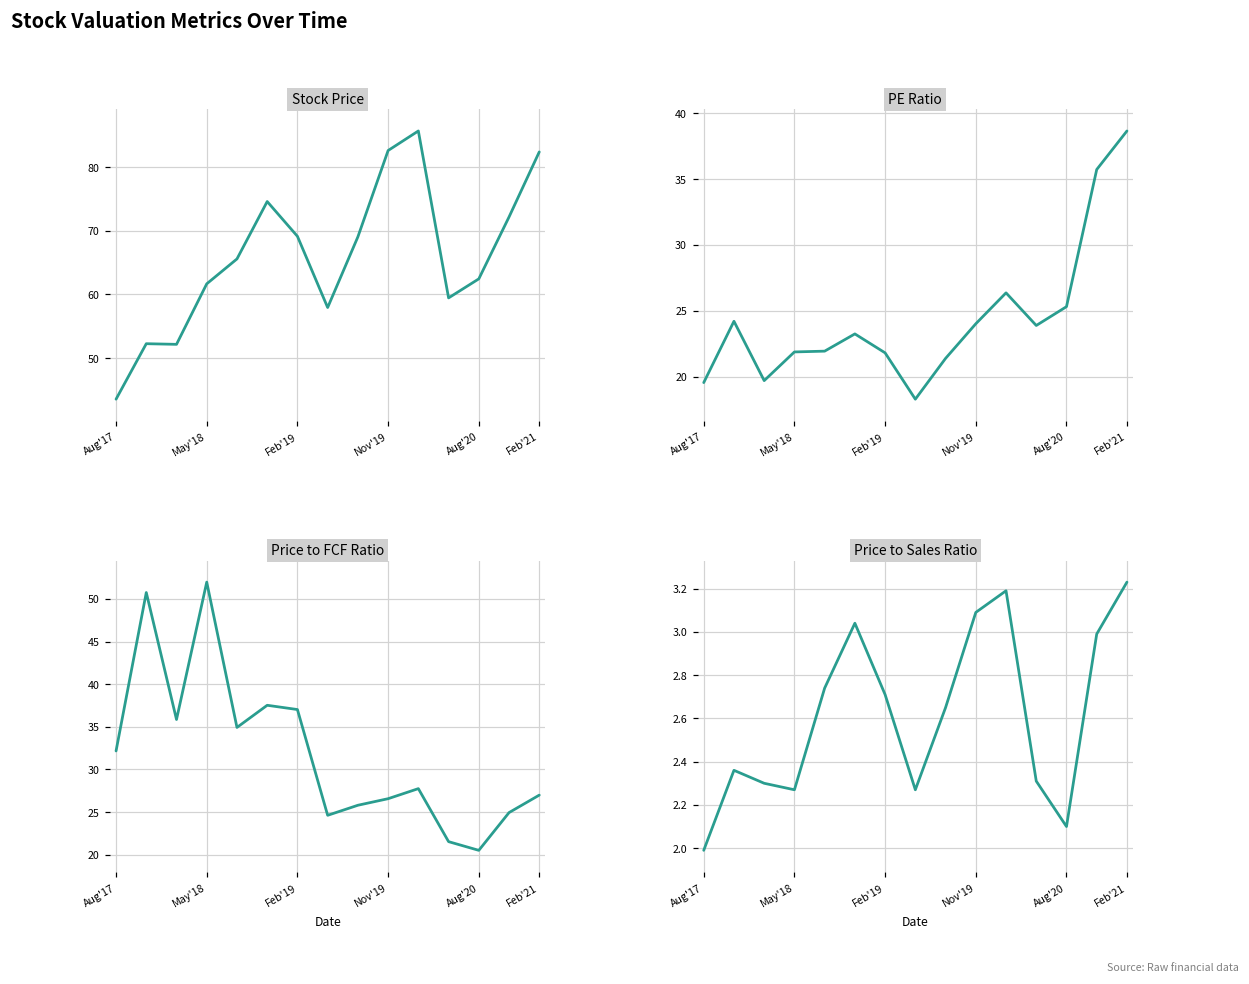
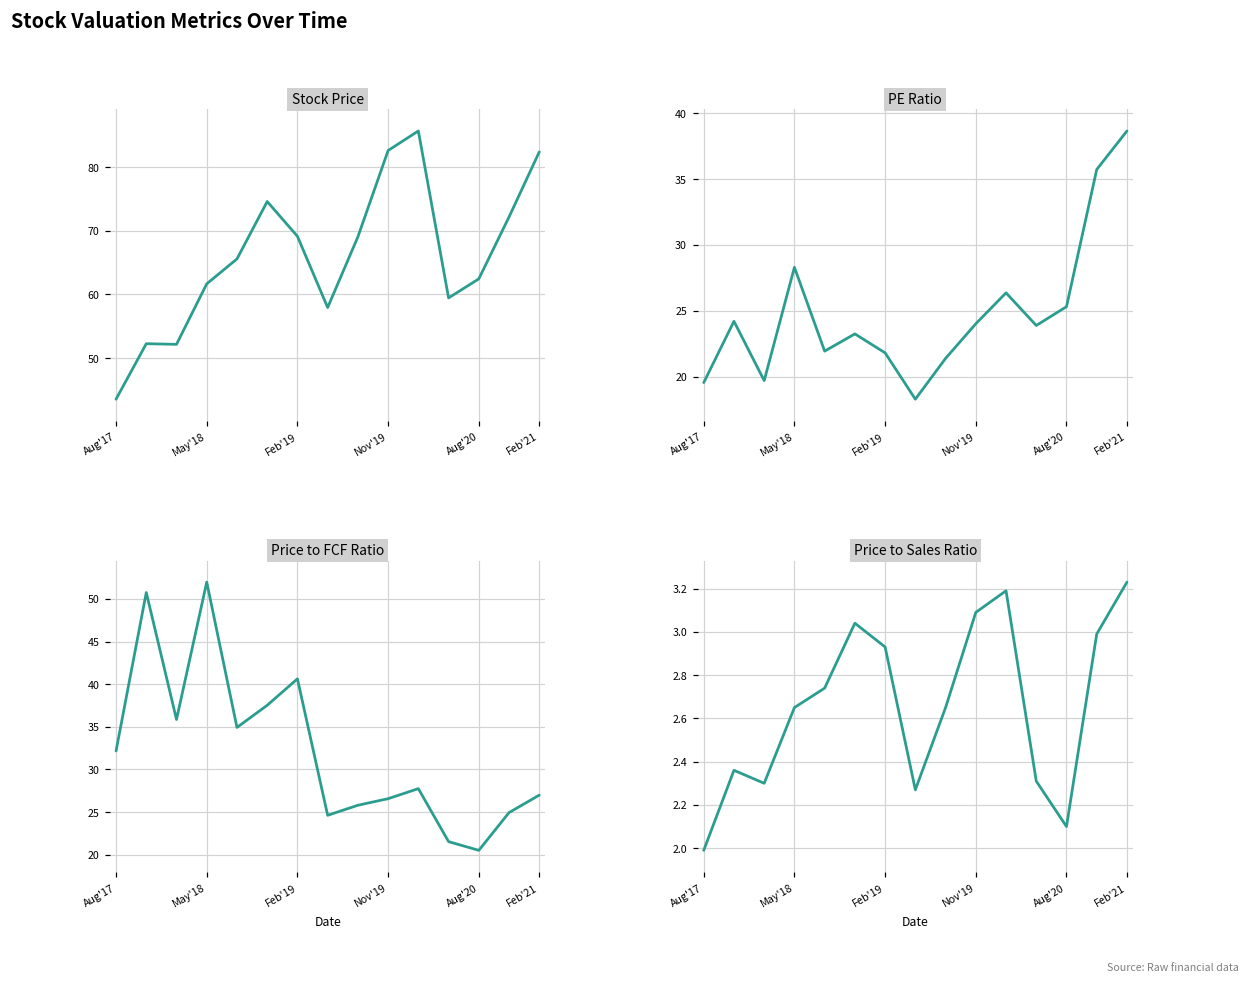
PE Ratio, May'18: 21.9 -> 28.3
Price to FCF Ratio, Feb'19: 37 -> 41
Price to Sales Ratio, May'18: 2.27 -> 2.65
Price to Sales Ratio, Feb'19: 2.71 -> 2.93
